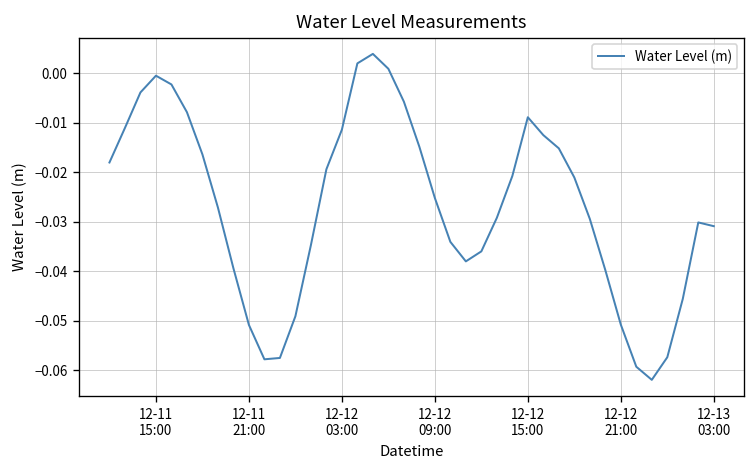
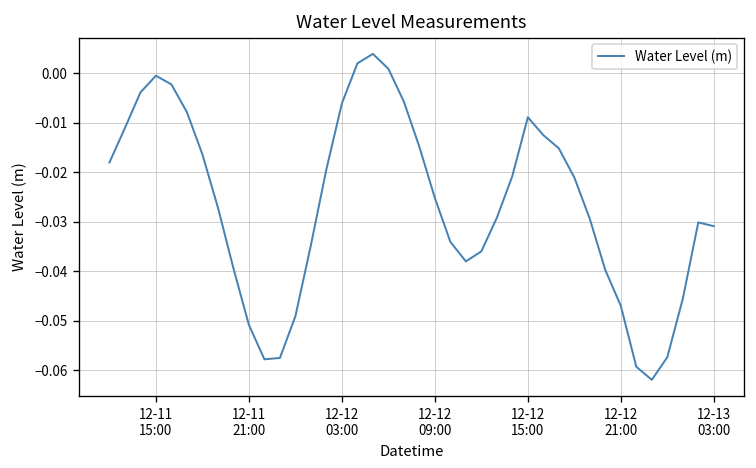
12-12 03:00: -0.011 -> -0.006
12-12 21:00: -0.051 -> -0.047
